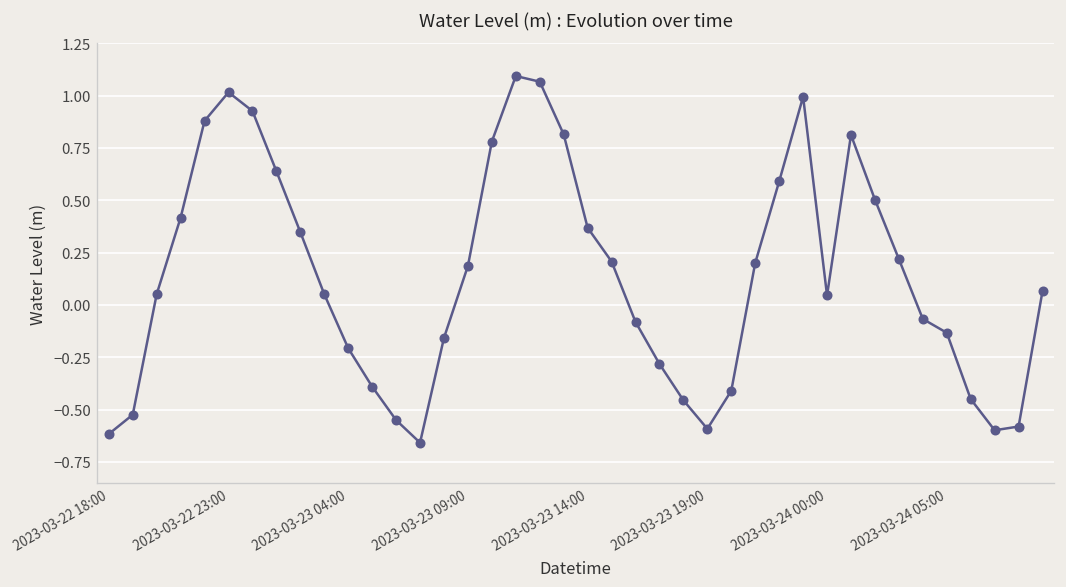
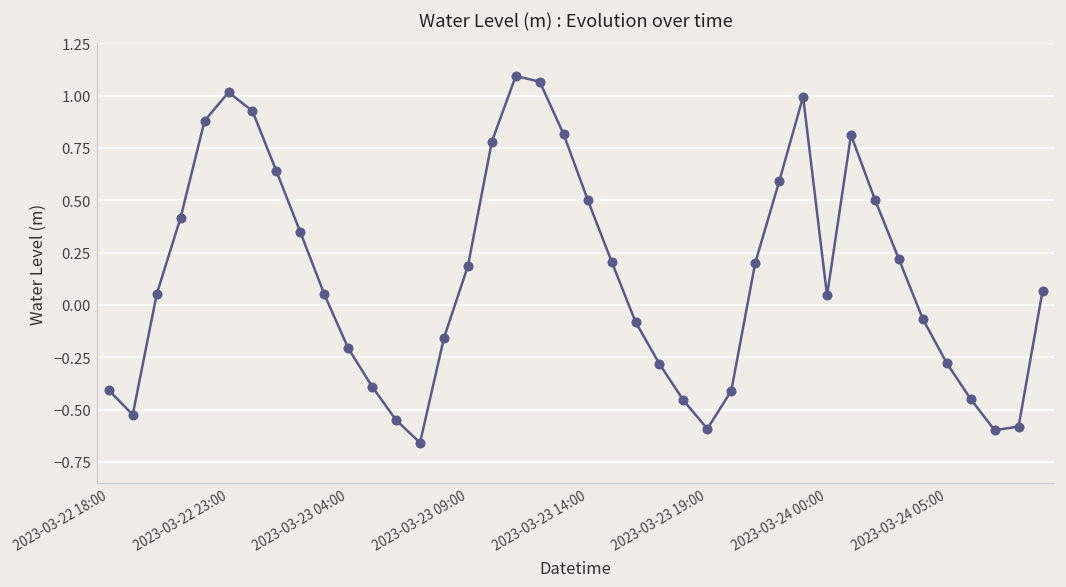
2023-03-22 18:00: -0.62 -> -0.41
2023-03-23 14:00: 0.37 -> 0.50
2023-03-24 05:00: -0.13 -> -0.28
